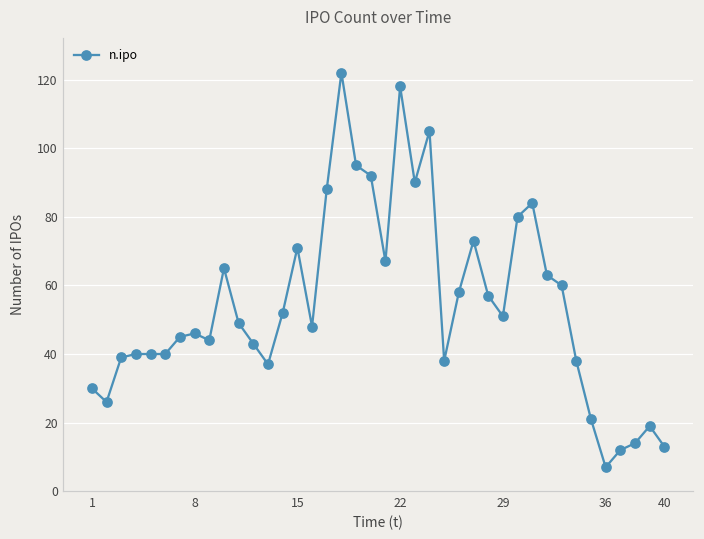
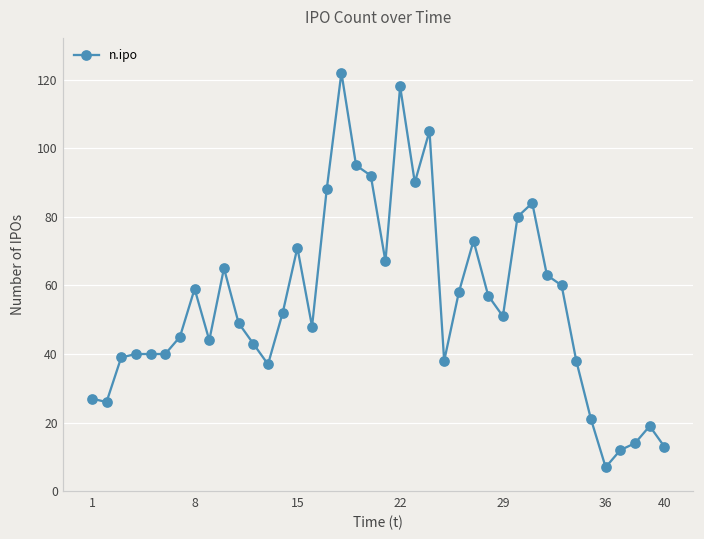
1: 30 -> 27
8: 46 -> 59
